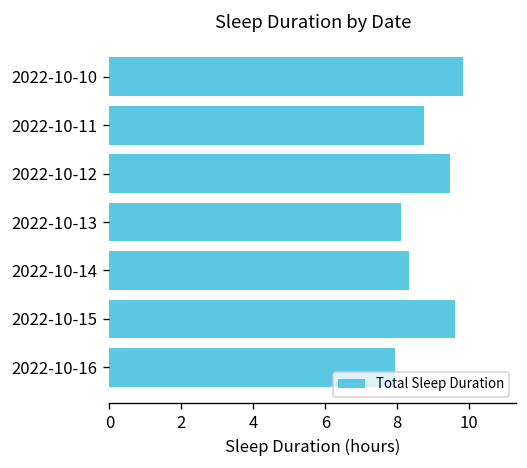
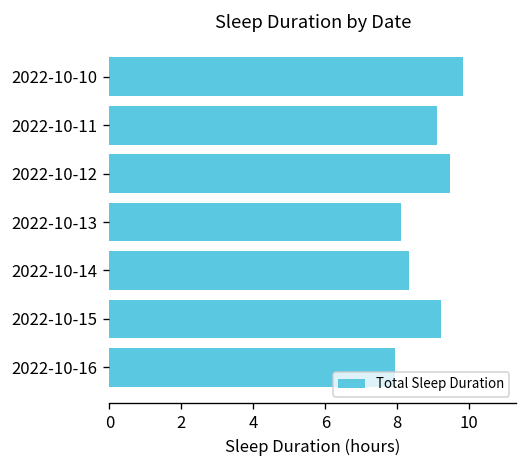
2022-10-11: 8.7 -> 9.1
2022-10-15: 9.6 -> 9.2
